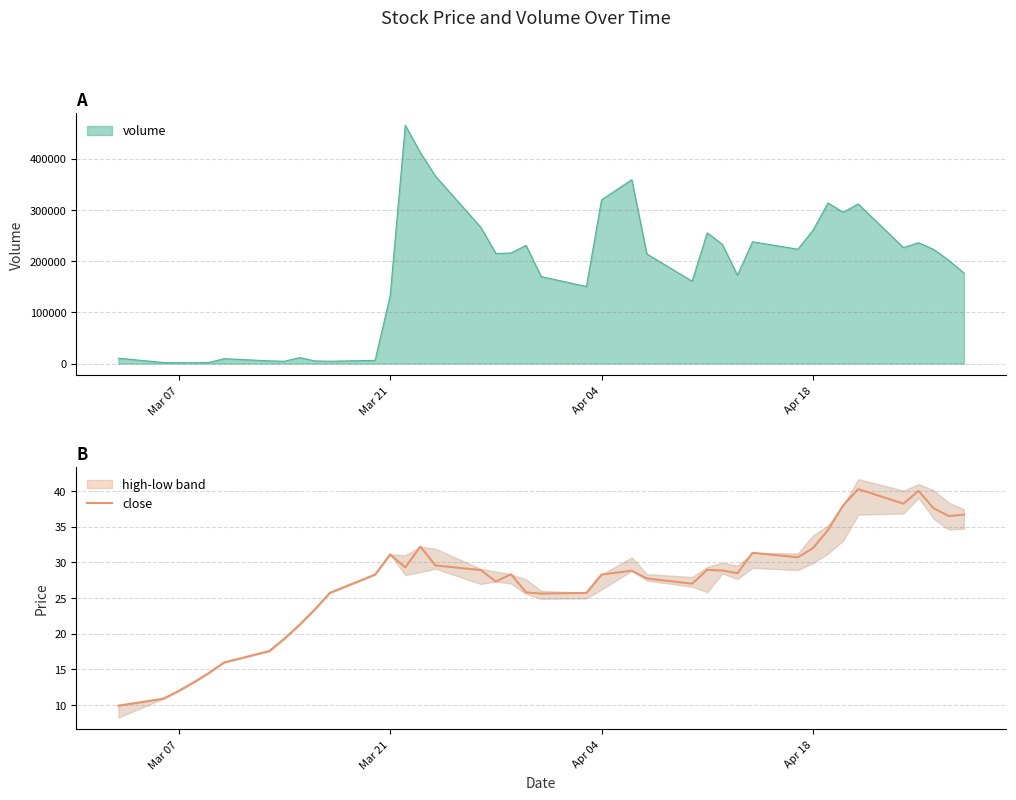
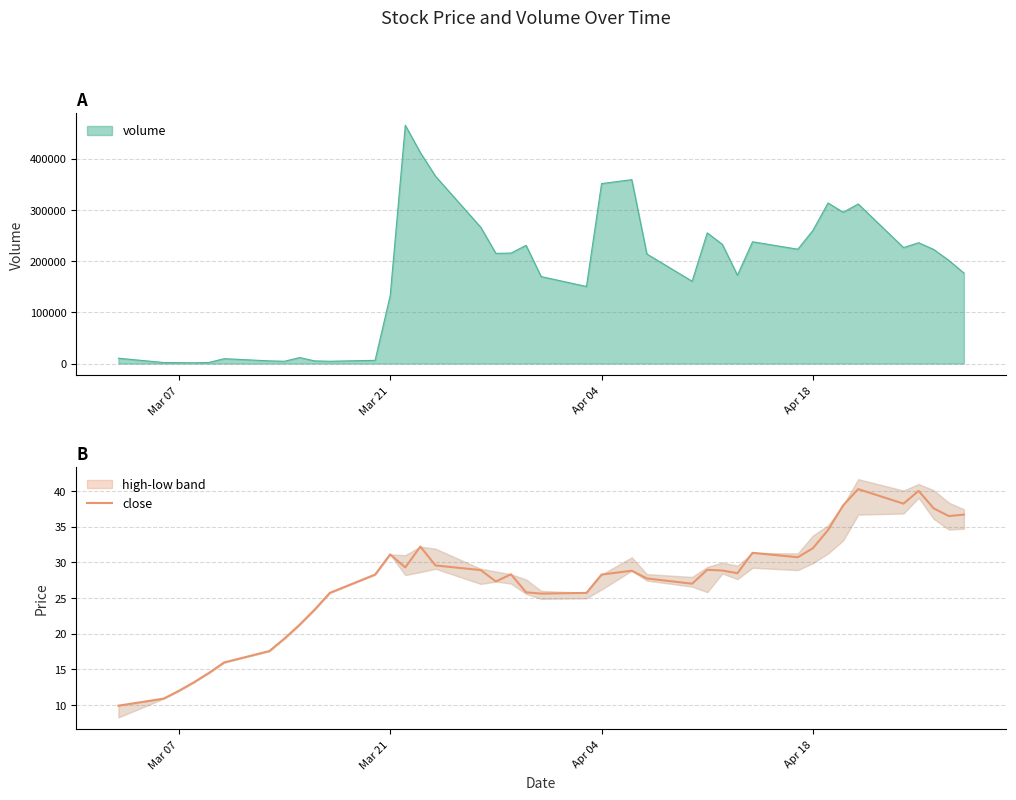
A, Apr 04: 320000 -> 350000
